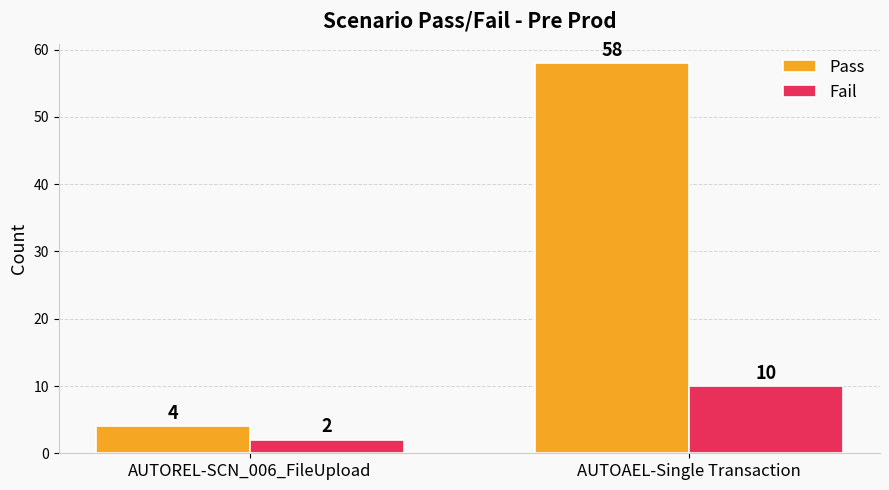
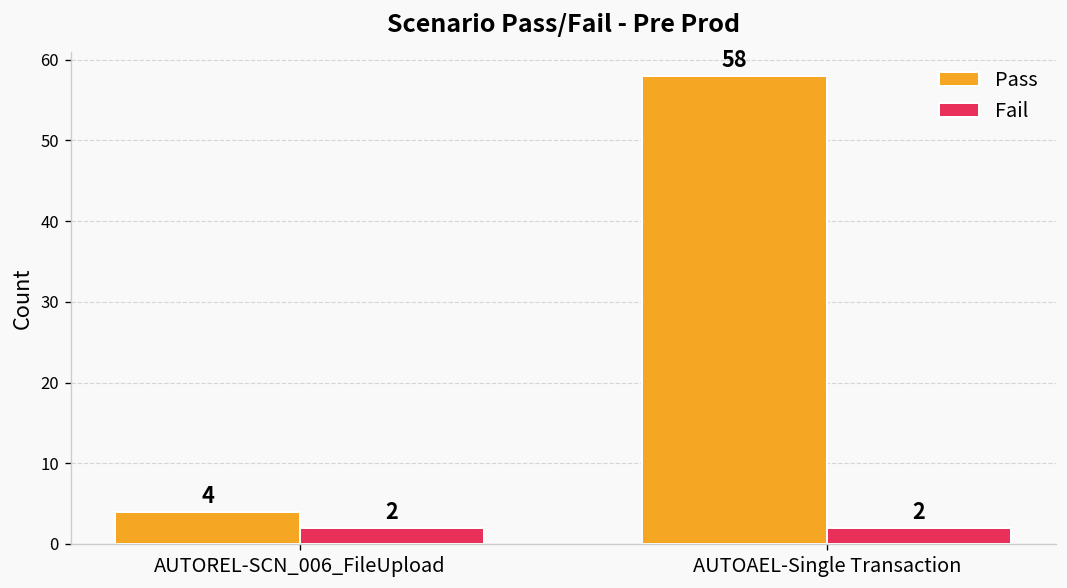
Fail, AUTOAEL-Single Transaction: 10 -> 2
